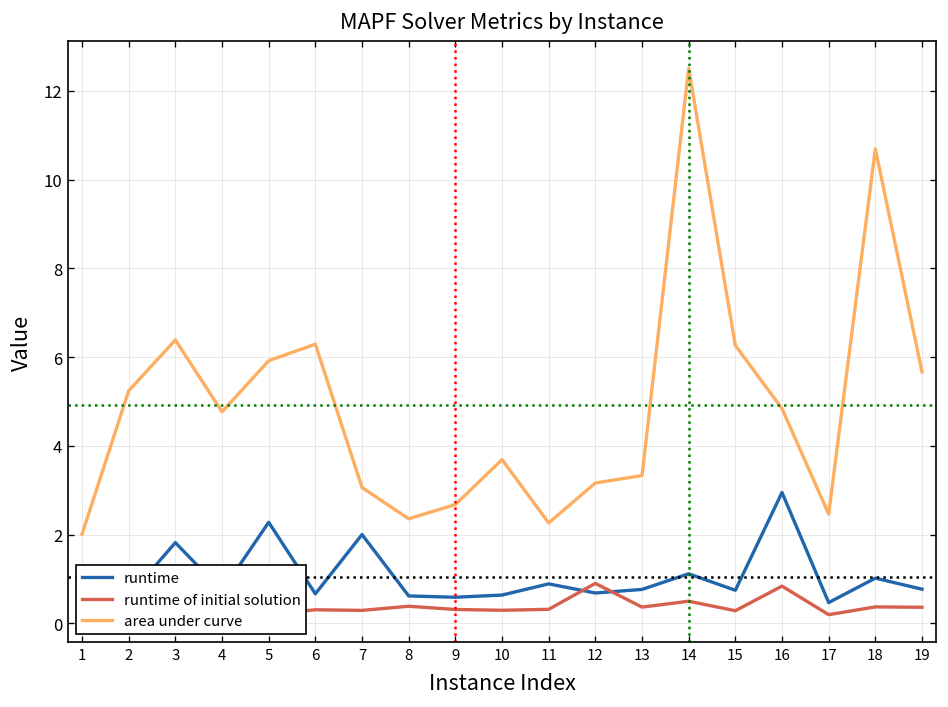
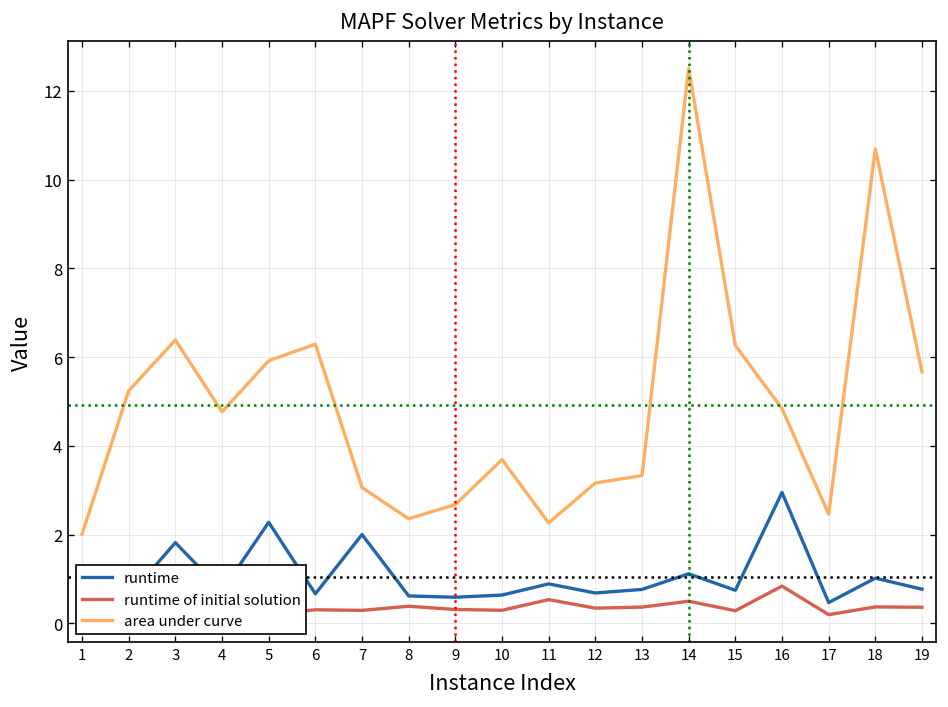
runtime of initial solution, 11: 0.3 -> 0.5
runtime of initial solution, 12: 0.9 -> 0.3
